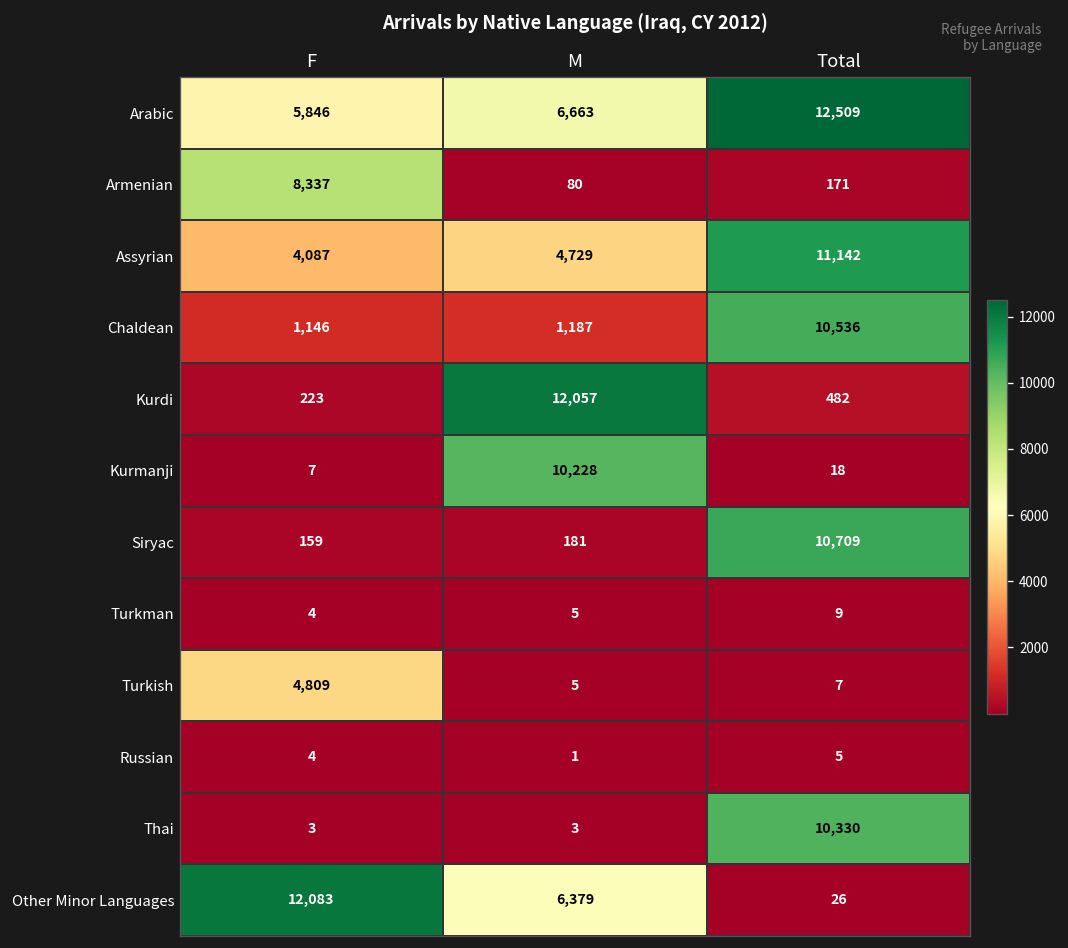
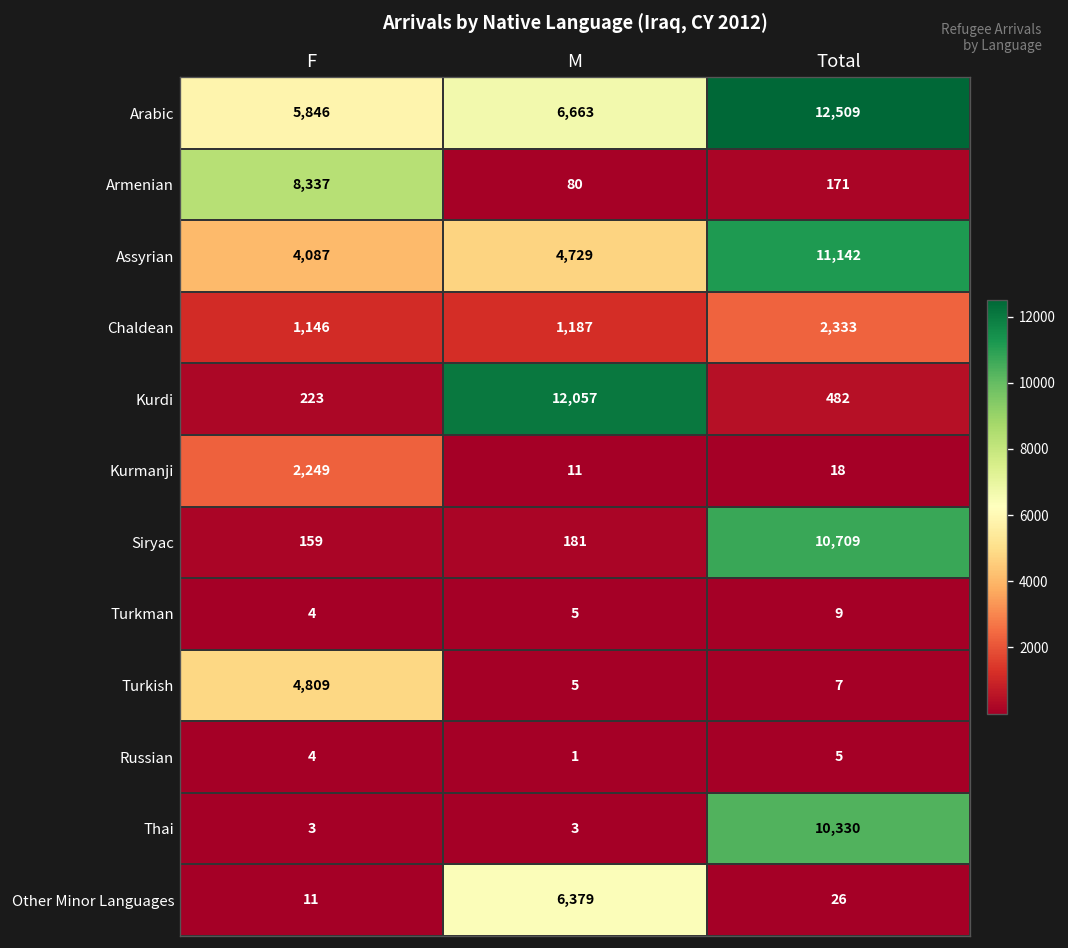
Chaldean, Total: 10,536 -> 2,333
Kurmanji, F: 7 -> 2,249
Kurmanji, M: 10,228 -> 11
Other Minor Languages, F: 12,083 -> 11
